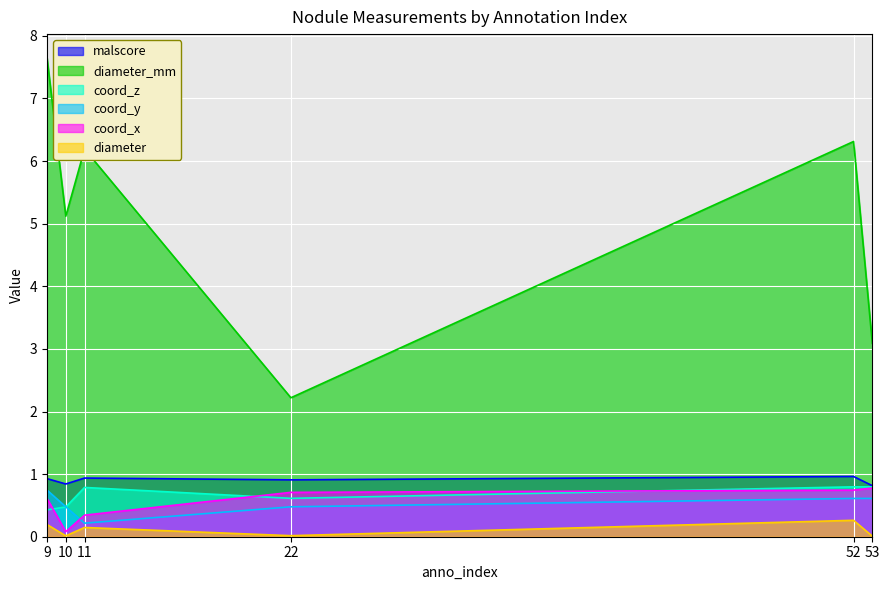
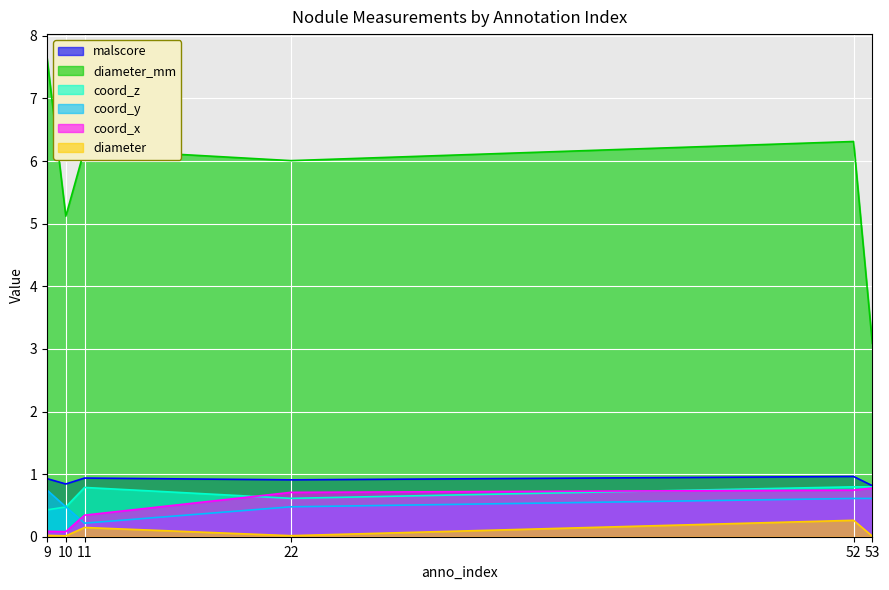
coord_x, 9: 0.6 -> 0.1
diameter, 9: 0.2 -> 0.0
diameter_mm, 22: 2.2 -> 6.0
